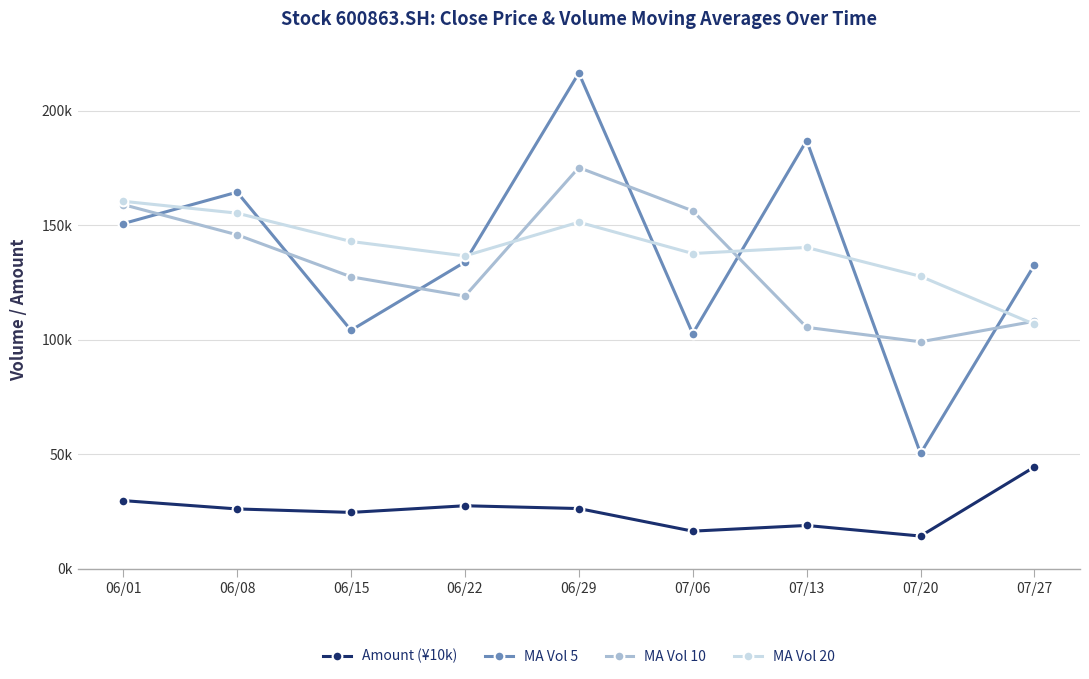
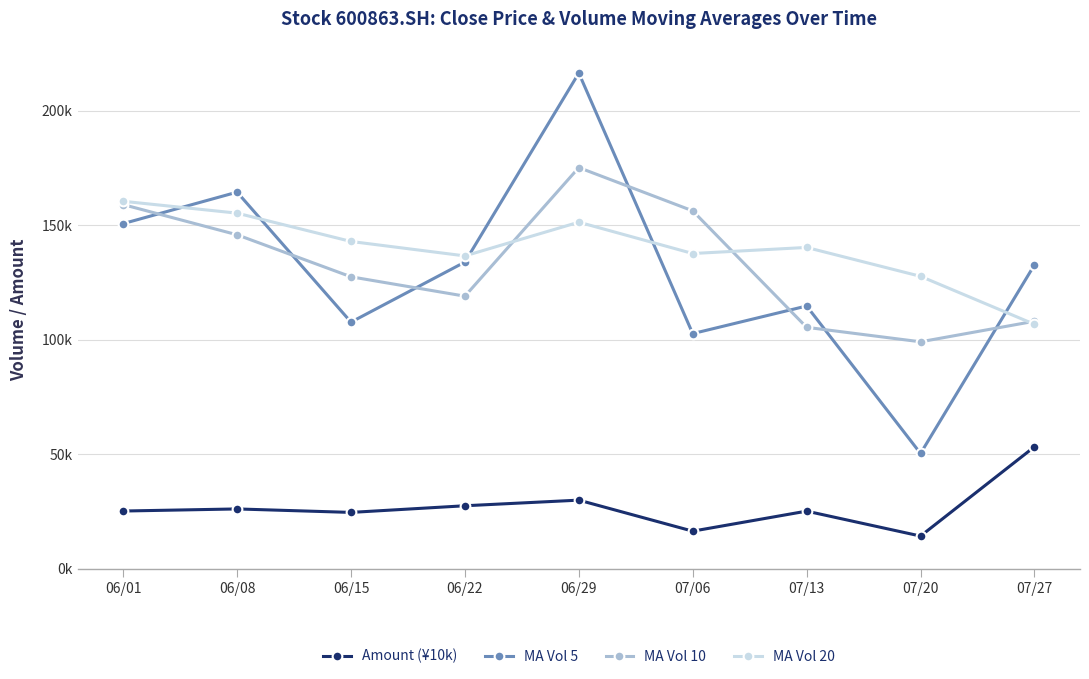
Amount (¥10k), 06/01: 30000 -> 25000
MA Vol 5, 06/15: 104000 -> 108000
Amount (¥10k), 06/29: 26000 -> 30000
Amount (¥10k), 07/13: 19000 -> 25000
MA Vol 5, 07/13: 187000 -> 115000
Amount (¥10k), 07/27: 45000 -> 53000
